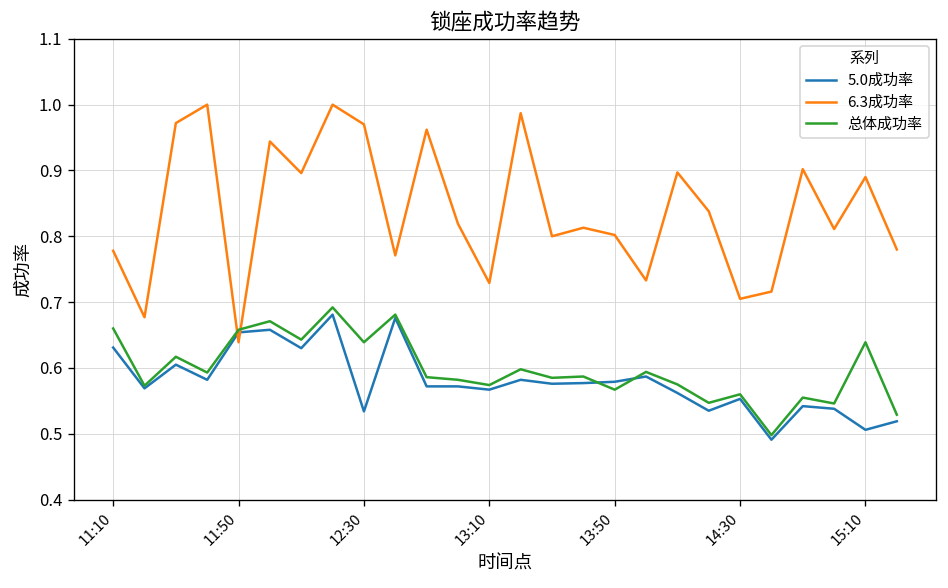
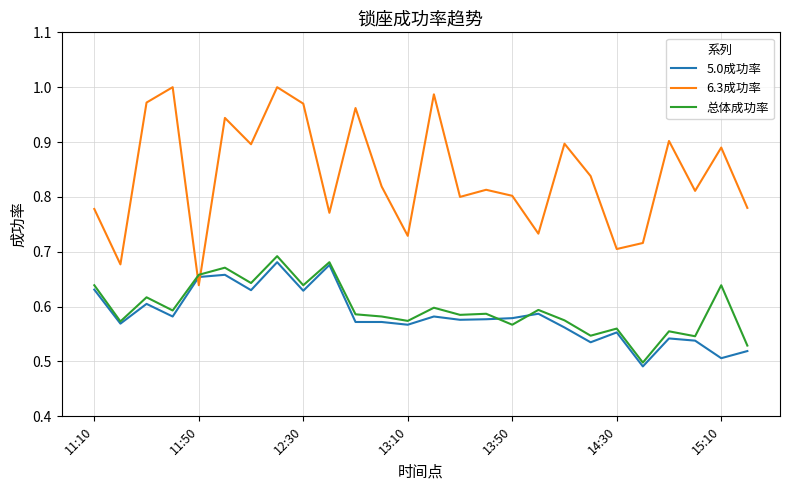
总体成功率, 11:10: 0.66 -> 0.64
5.0成功率, 12:30: 0.53 -> 0.63
